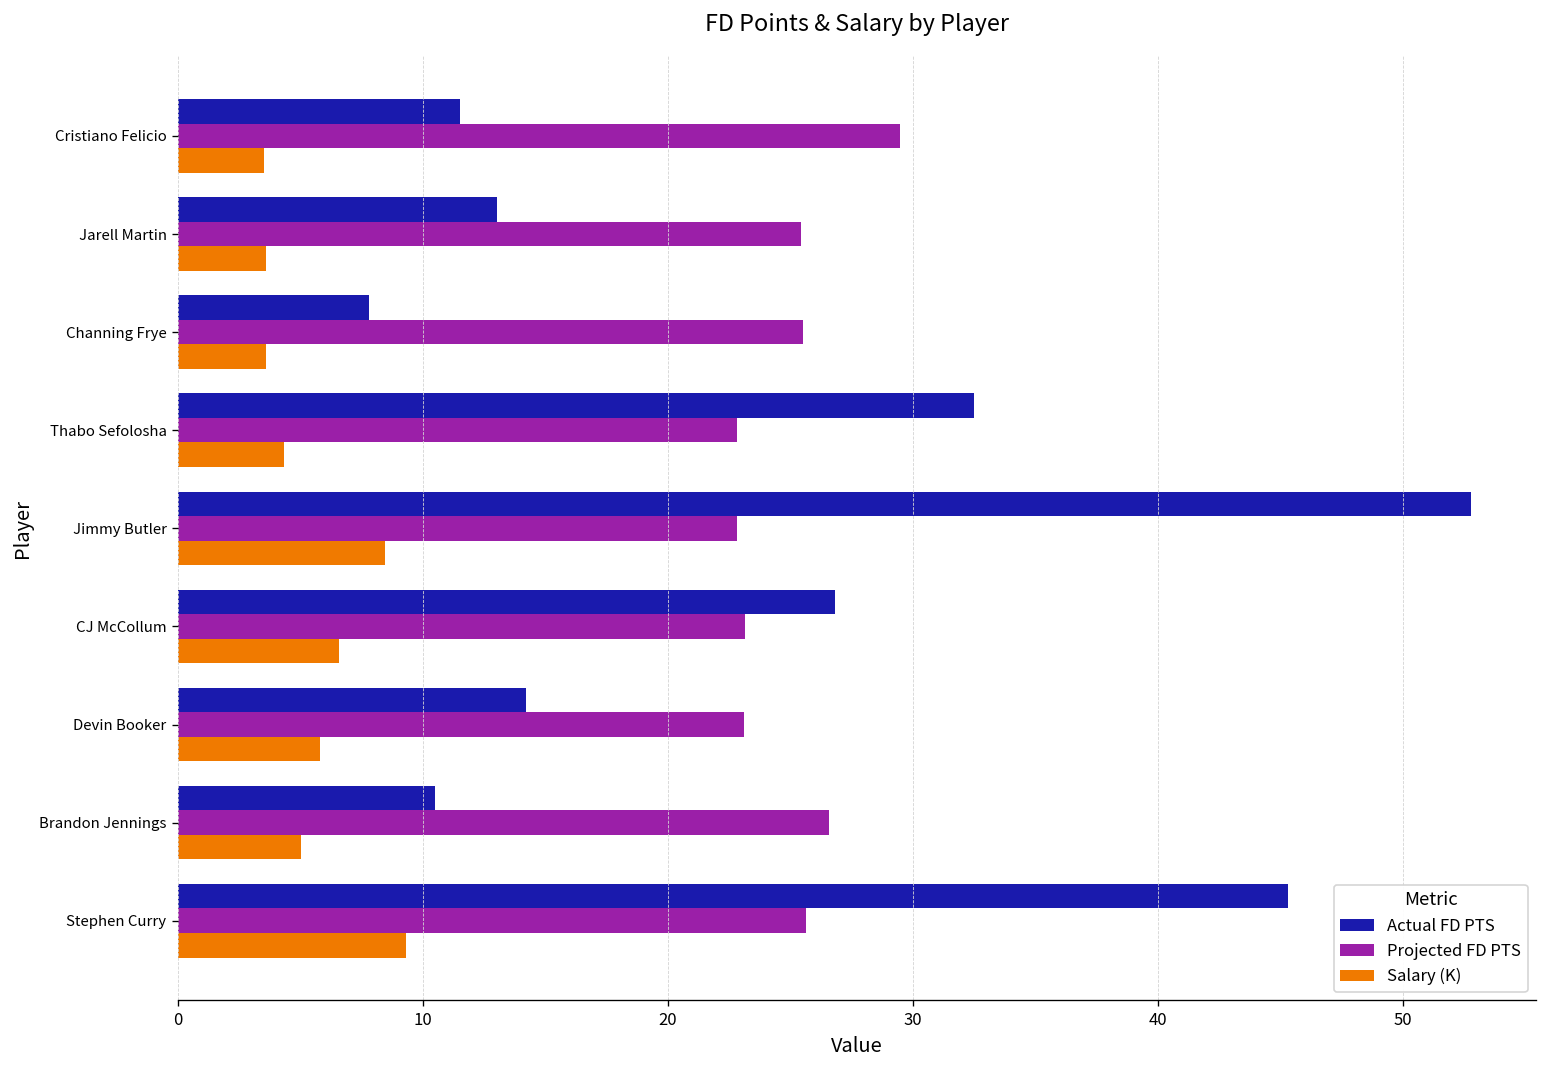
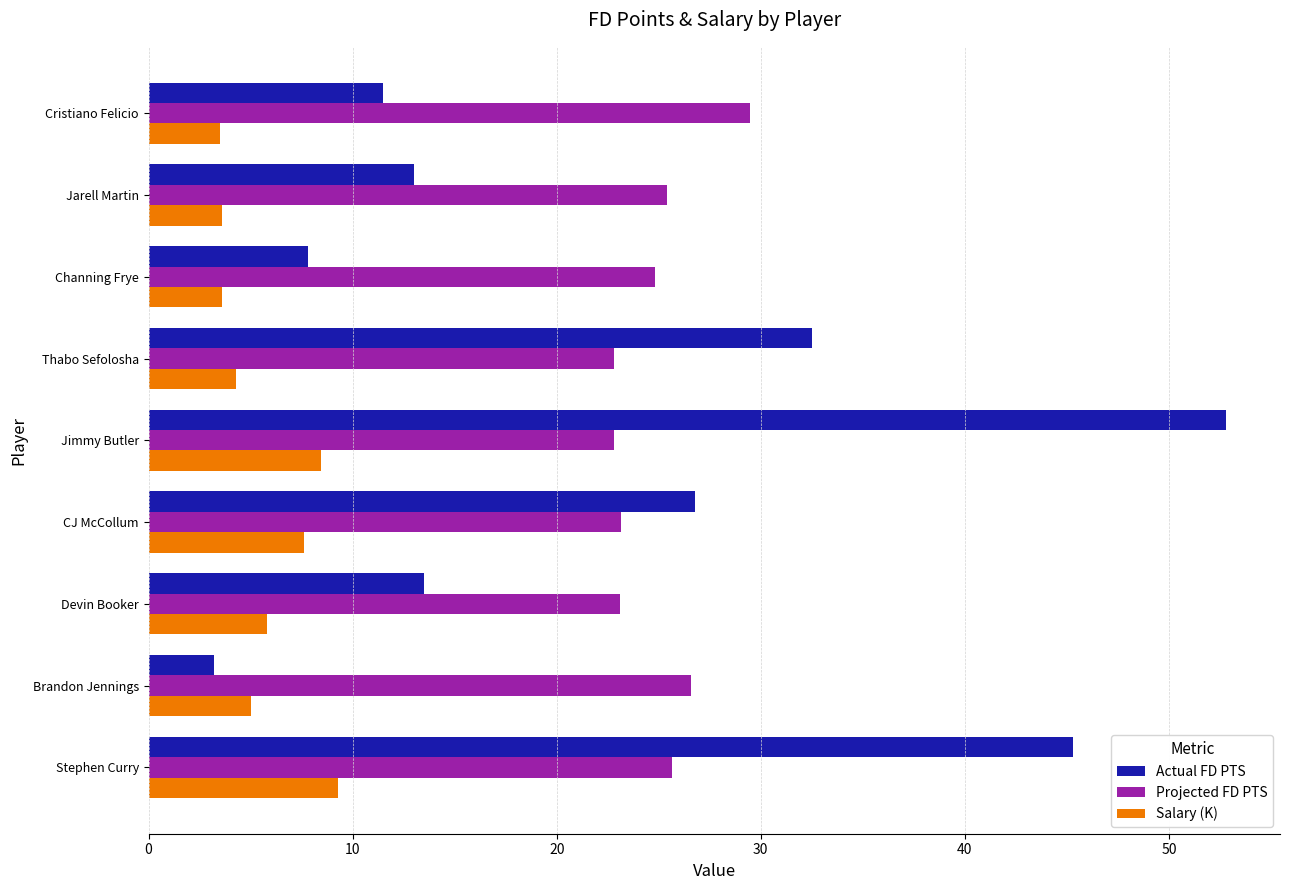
Projected FD PTS, Channing Frye: 25.5 -> 24.8
Salary (K), CJ McCollum: 6.6 -> 7.6
Actual FD PTS, Devin Booker: 14.2 -> 13.5
Actual FD PTS, Brandon Jennings: 10.5 -> 3.2
